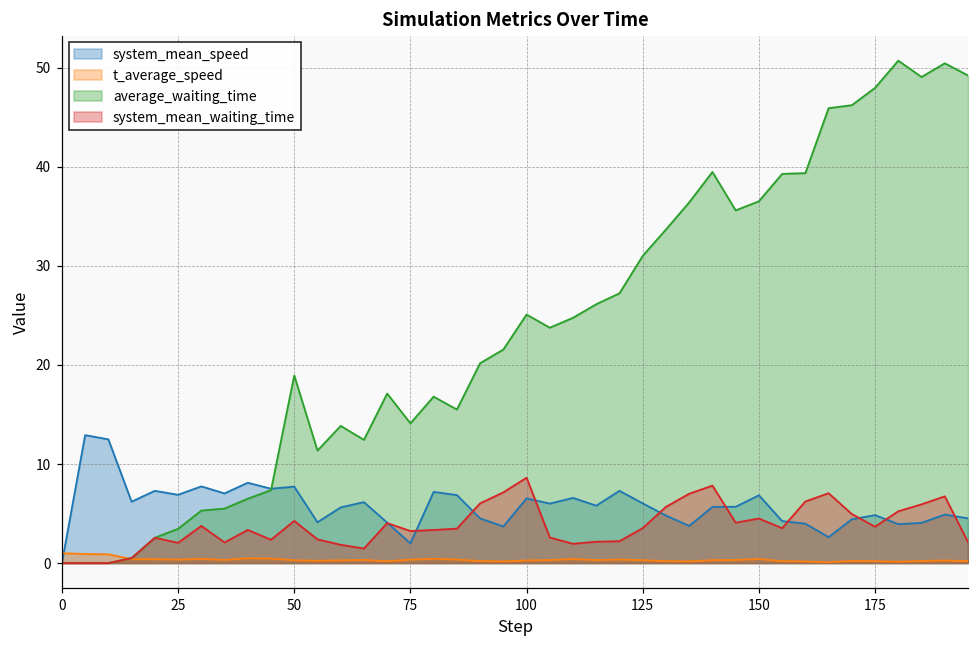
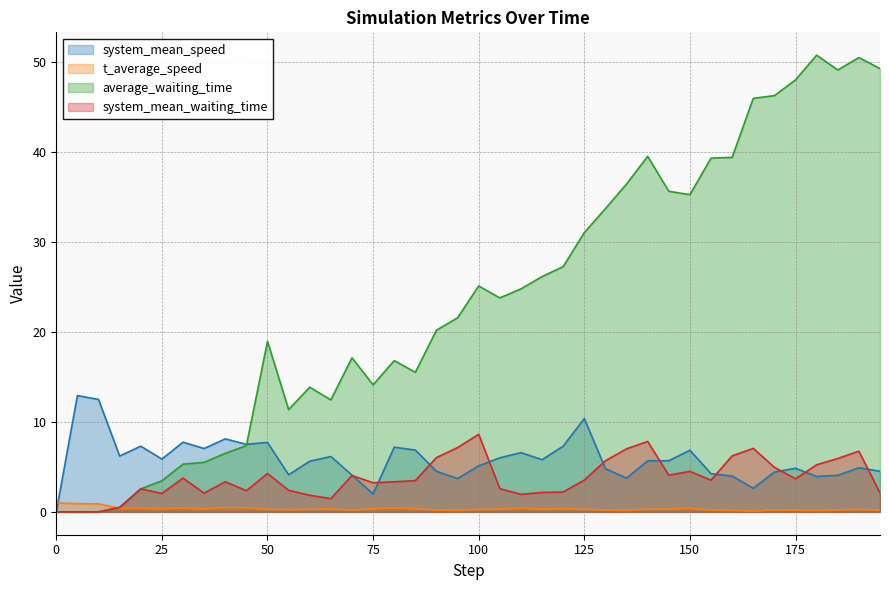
system_mean_speed, 25: 7 -> 6
system_mean_speed, 100: 7 -> 5
system_mean_speed, 125: 6 -> 10
average_waiting_time, 150: 37 -> 35
